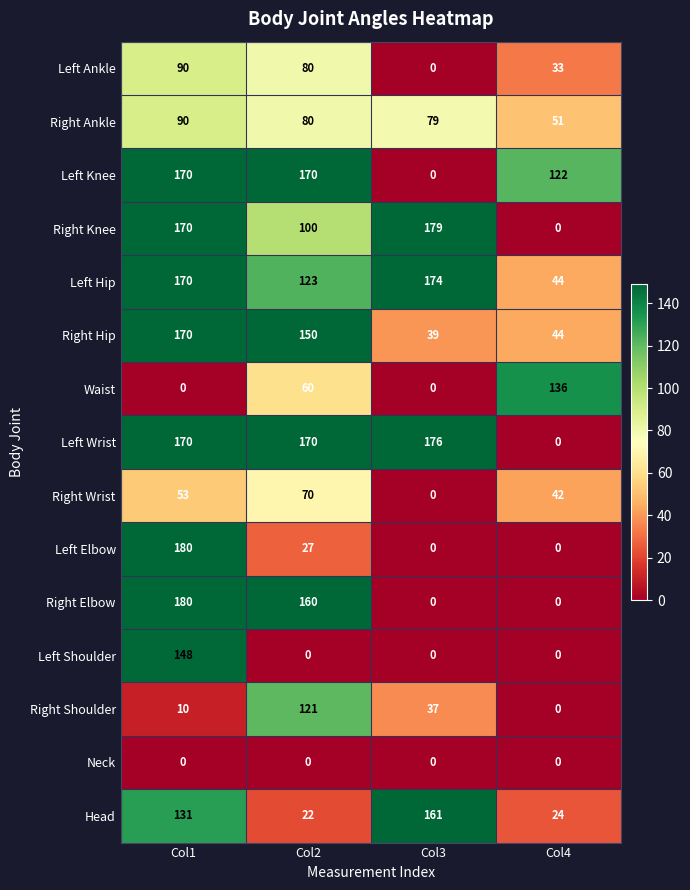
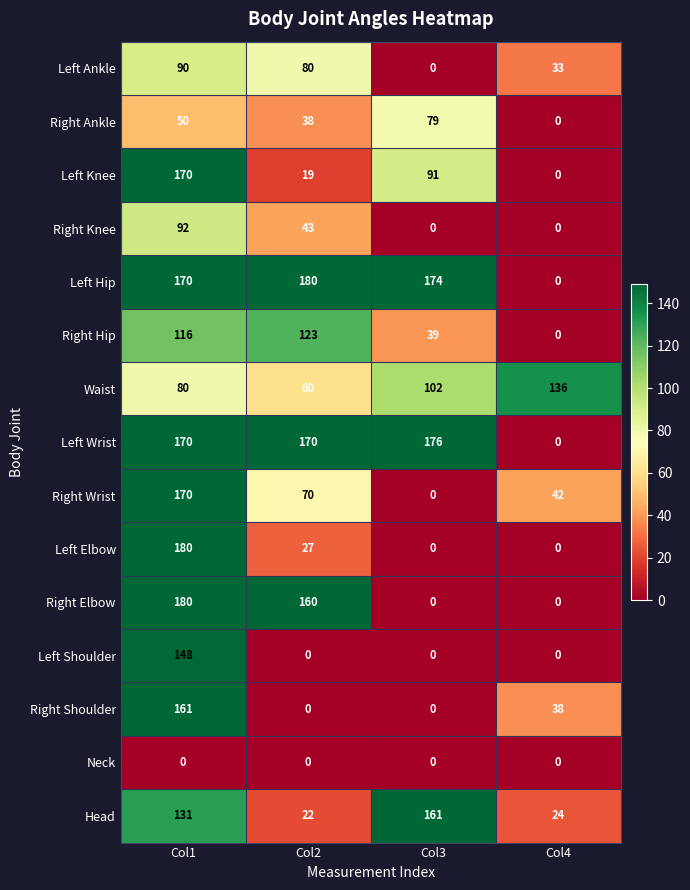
Right Ankle, Col1: 90 -> 50
Right Ankle, Col2: 80 -> 38
Right Ankle, Col4: 51 -> 0
Left Knee, Col2: 170 -> 19
Left Knee, Col3: 0 -> 91
Left Knee, Col4: 122 -> 0
Right Knee, Col1: 170 -> 92
Right Knee, Col2: 100 -> 43
Right Knee, Col3: 179 -> 0
Left Hip, Col2: 123 -> 180
Left Hip, Col4: 44 -> 0
Right Hip, Col1: 170 -> 116
Right Hip, Col2: 150 -> 123
Right Hip, Col4: 44 -> 0
Waist, Col1: 0 -> 80
Waist, Col3: 0 -> 102
Right Wrist, Col1: 53 -> 170
Right Shoulder, Col1: 10 -> 161
Right Shoulder, Col2: 121 -> 0
Right Shoulder, Col3: 37 -> 0
Right Shoulder, Col4: 0 -> 38
